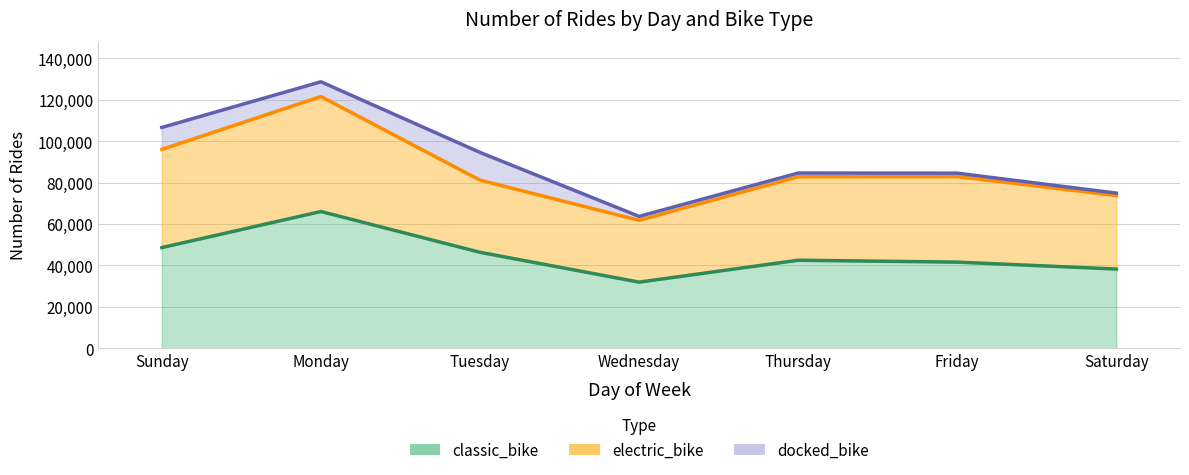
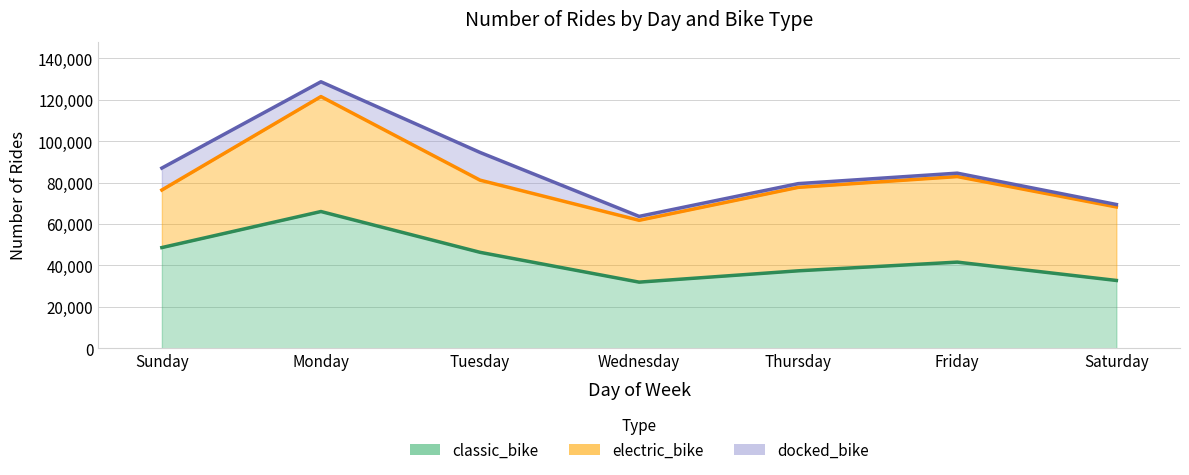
electric_bike, Sunday: 47,000 -> 28,000
classic_bike, Thursday: 43,000 -> 37,000
classic_bike, Saturday: 38,000 -> 33,000
